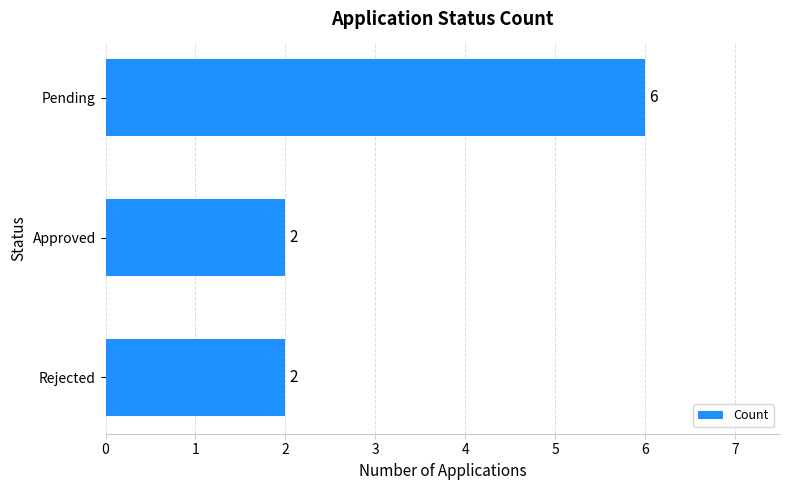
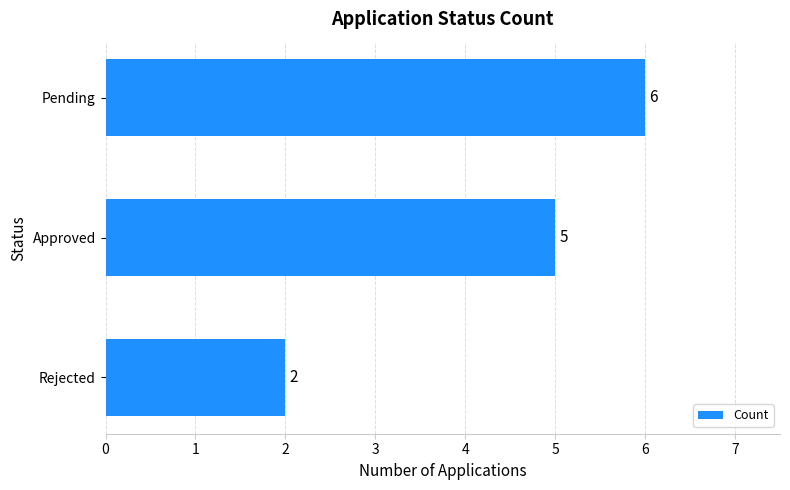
Approved: 2 -> 5
